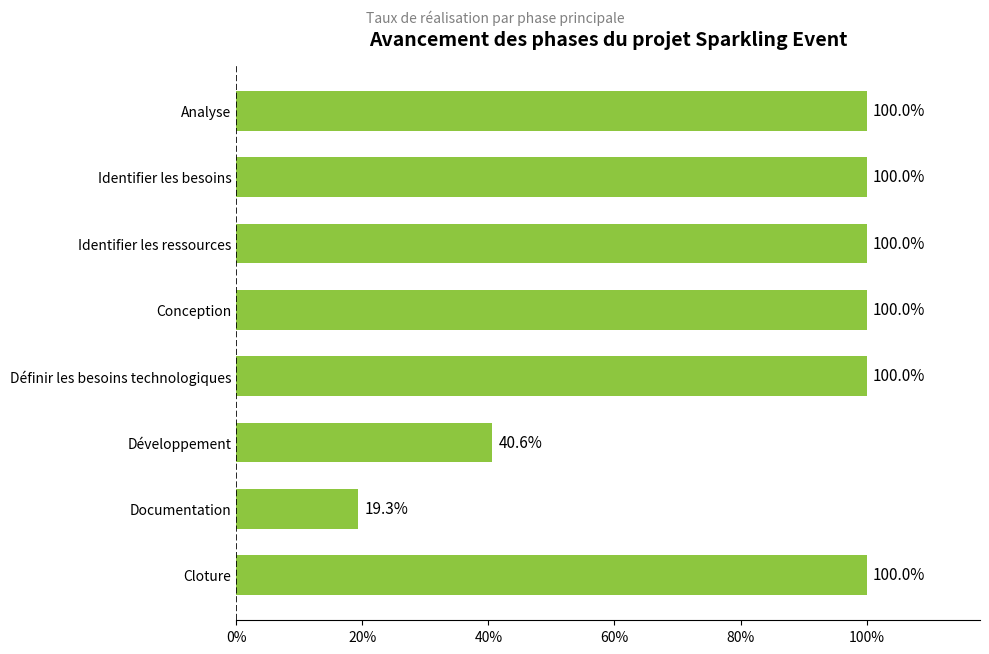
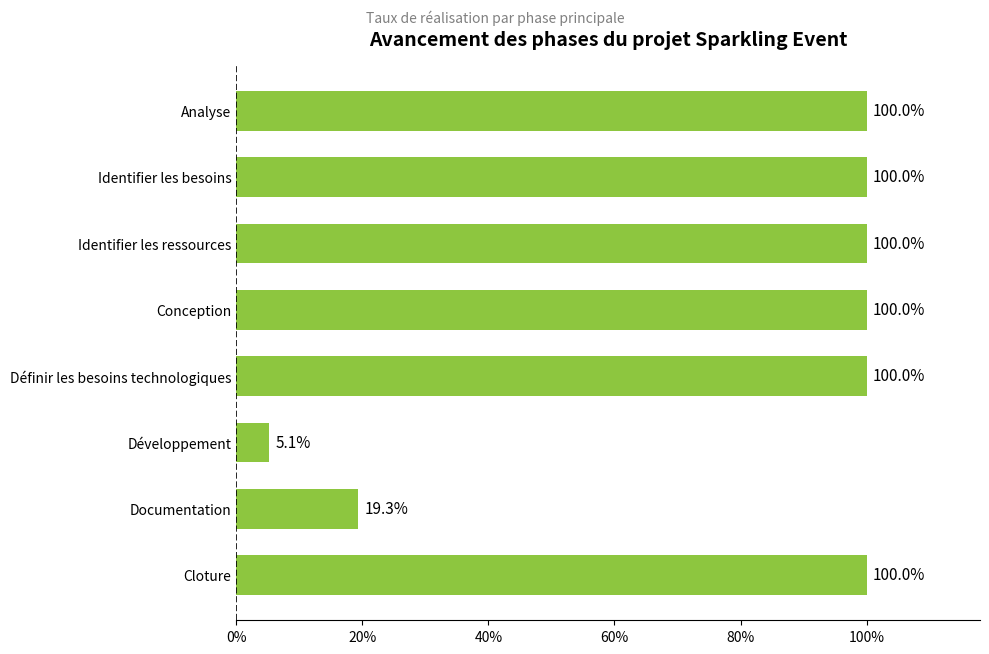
Développement: 40.6% -> 5.1%
